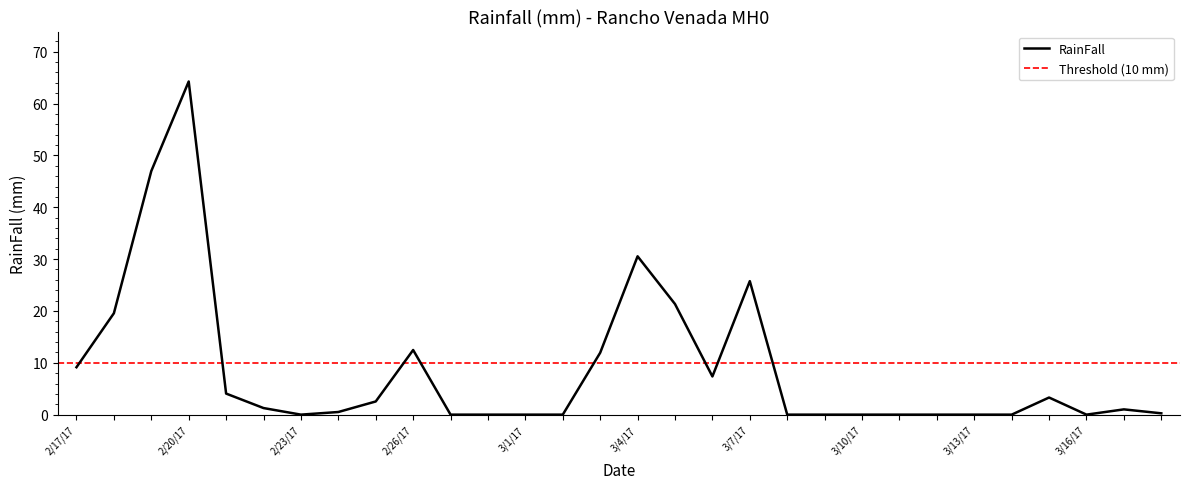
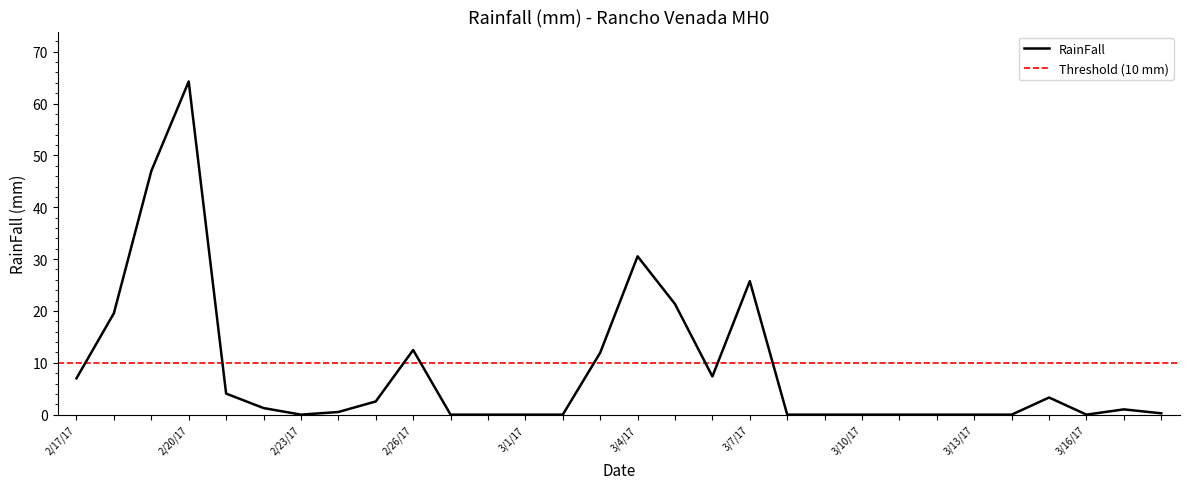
2/17/17: 9 -> 7
